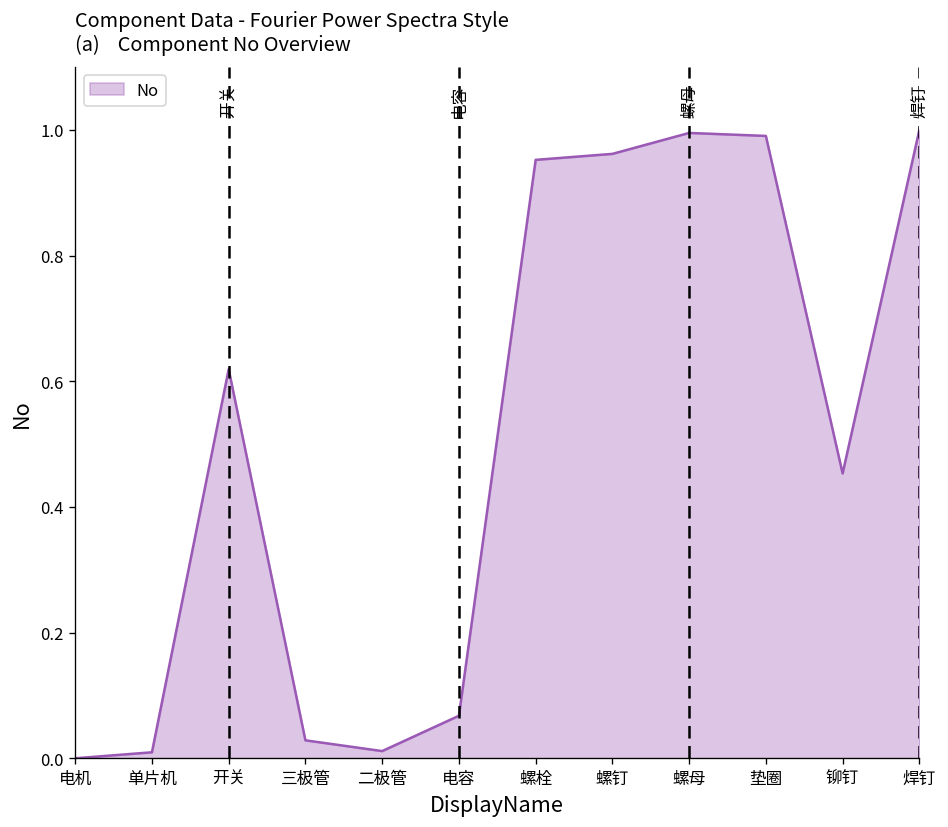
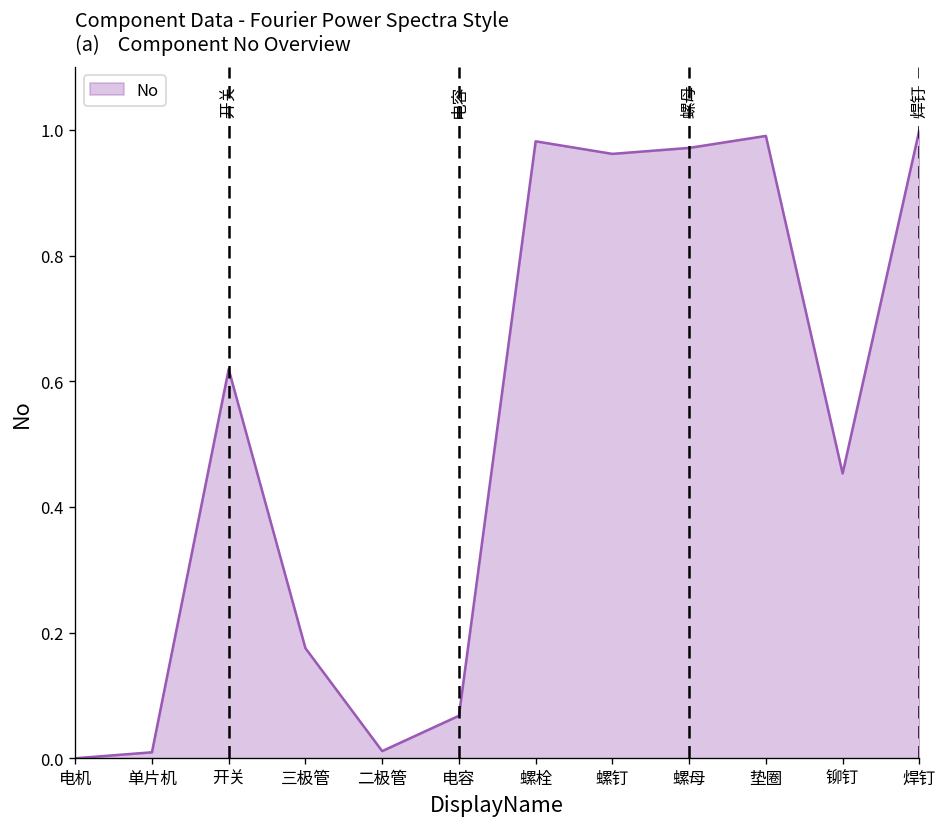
三极管: 0.03 -> 0.18
螺栓: 0.95 -> 0.98
螺母: 1.00 -> 0.97
